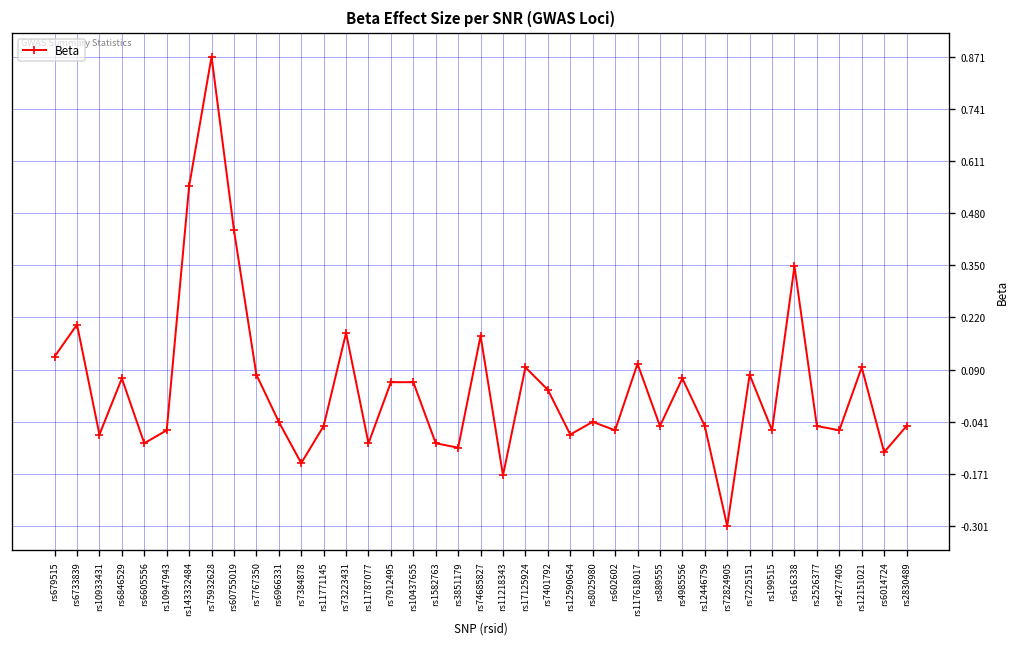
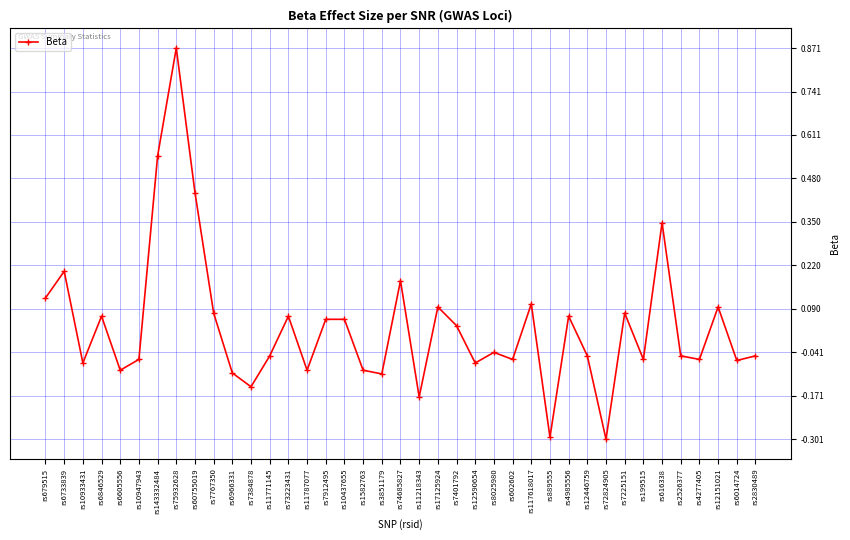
rs6966331: -0.04 -> -0.10
rs73223431: 0.18 -> 0.07
rs889555: -0.05 -> -0.30
rs6014724: -0.12 -> -0.07
